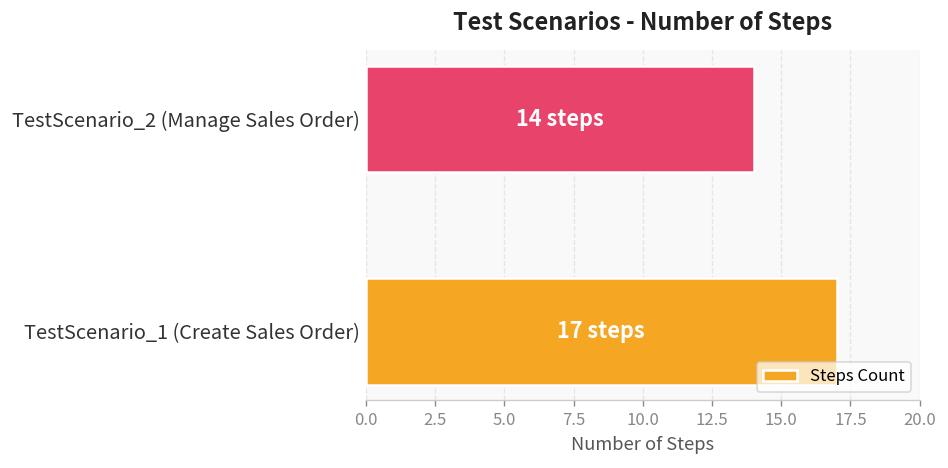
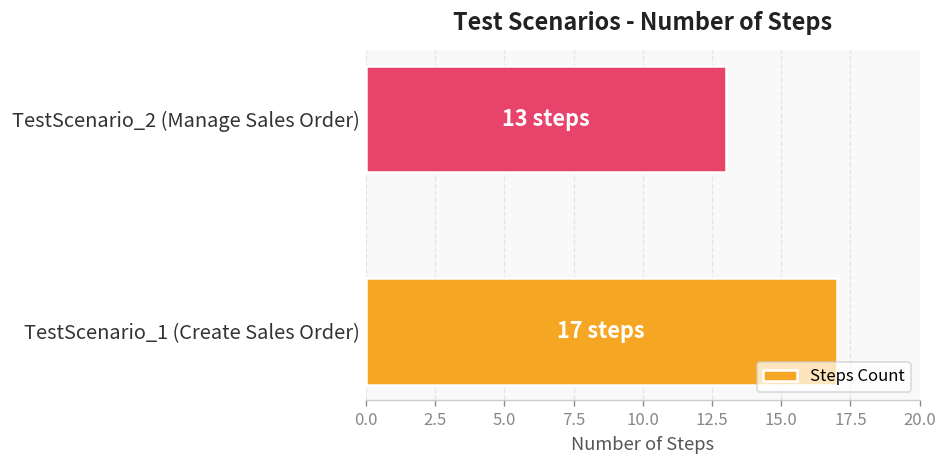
TestScenario_2 (Manage Sales Order): 14 -> 13
